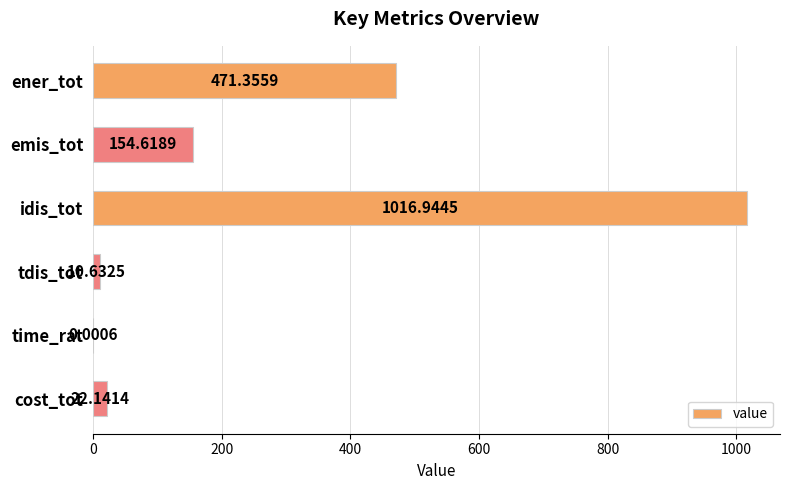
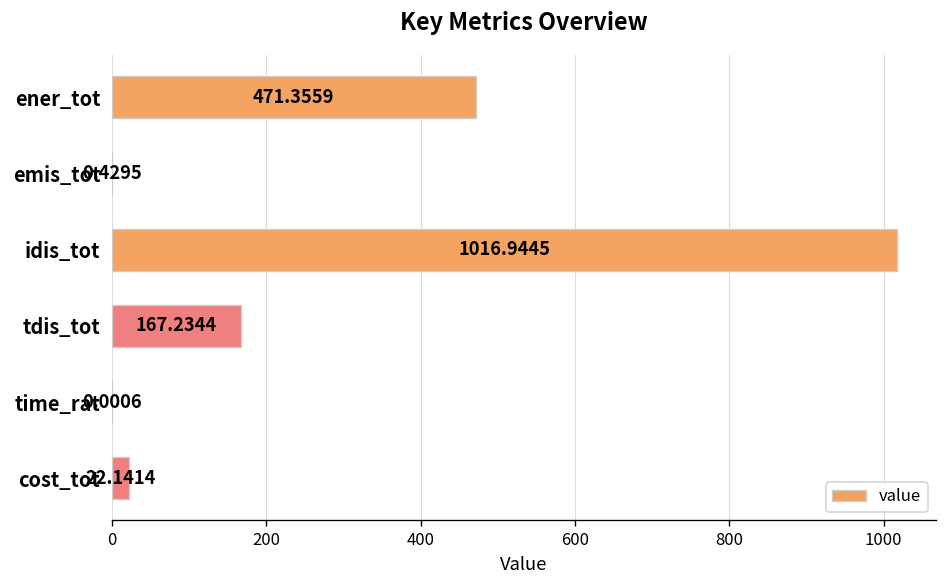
emis_tot: 154.6189 -> 0.4295
tdis_tot: 10.6325 -> 167.2344
